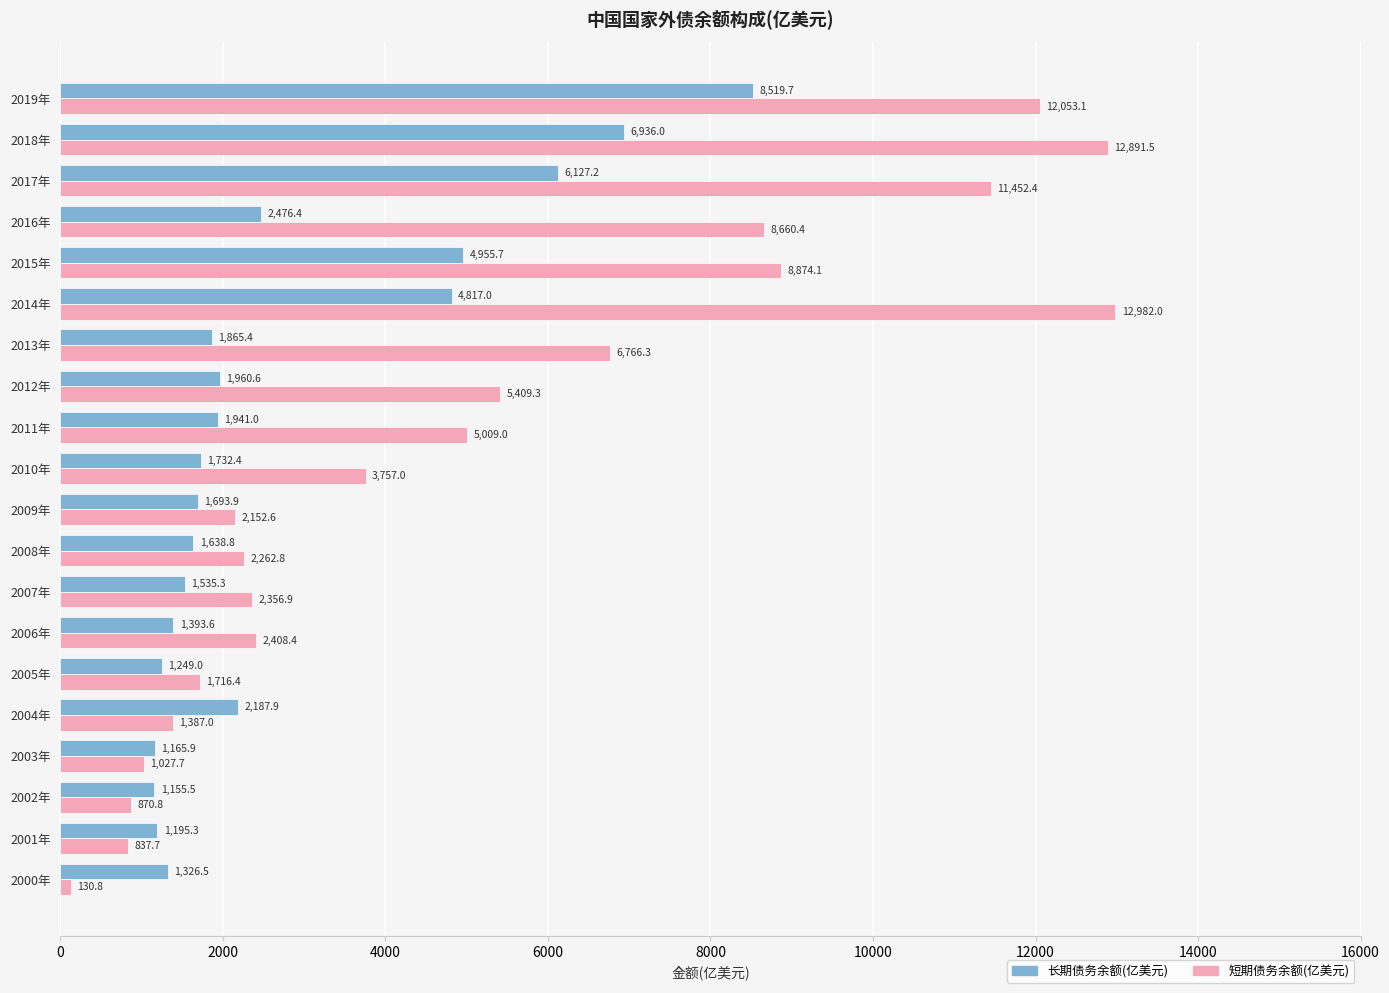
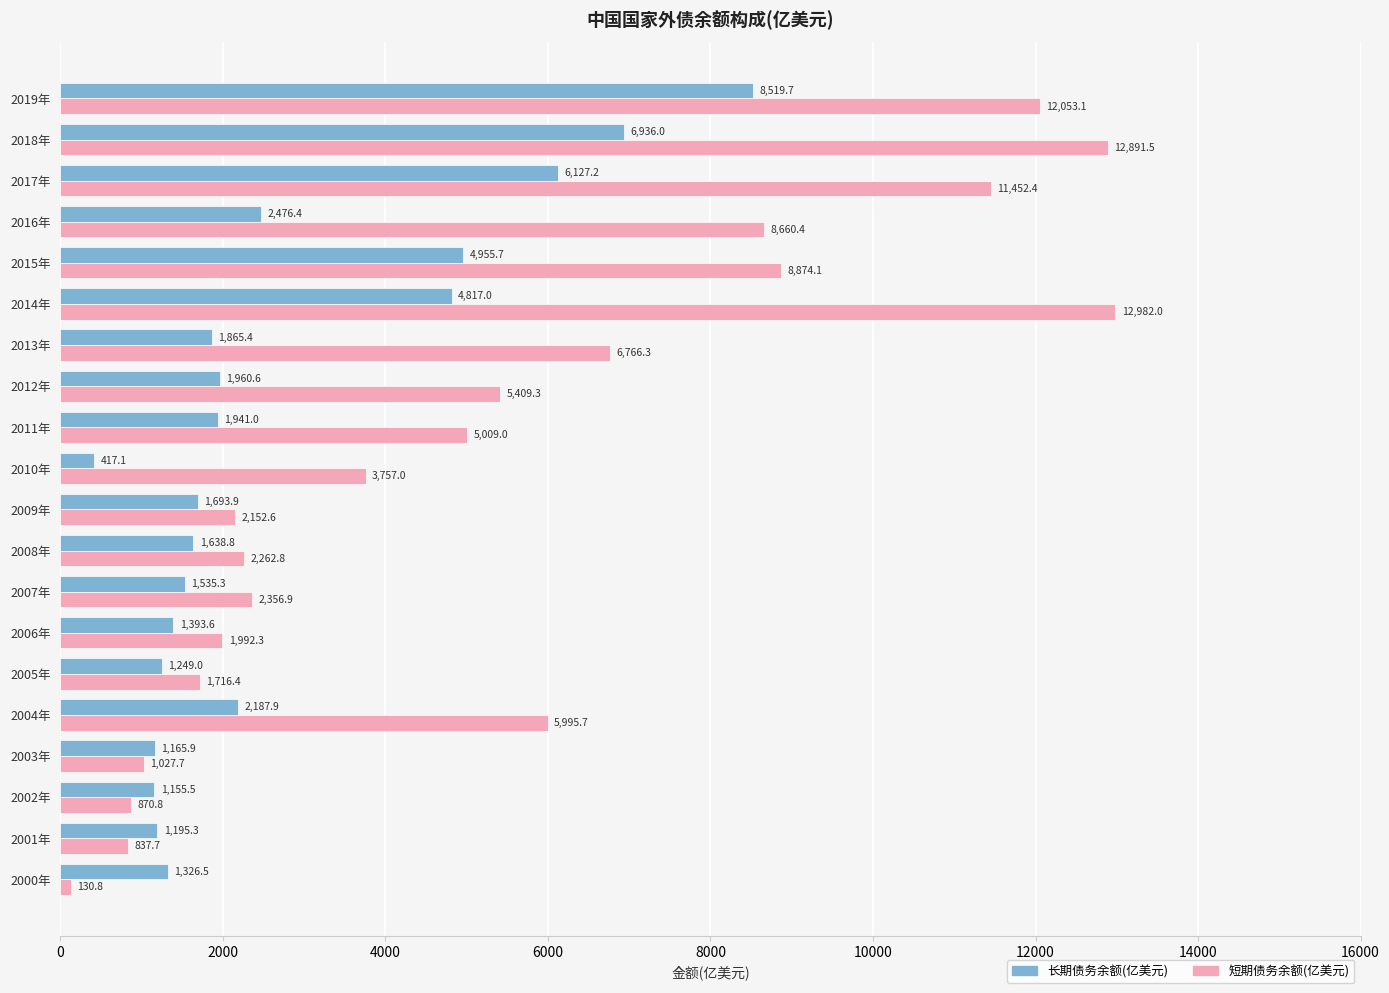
长期债务余额(亿美元), 2010年: 1,732.4 -> 417.1
短期债务余额(亿美元), 2006年: 2,408.4 -> 1,992.3
短期债务余额(亿美元), 2004年: 1,387.0 -> 5,995.7
